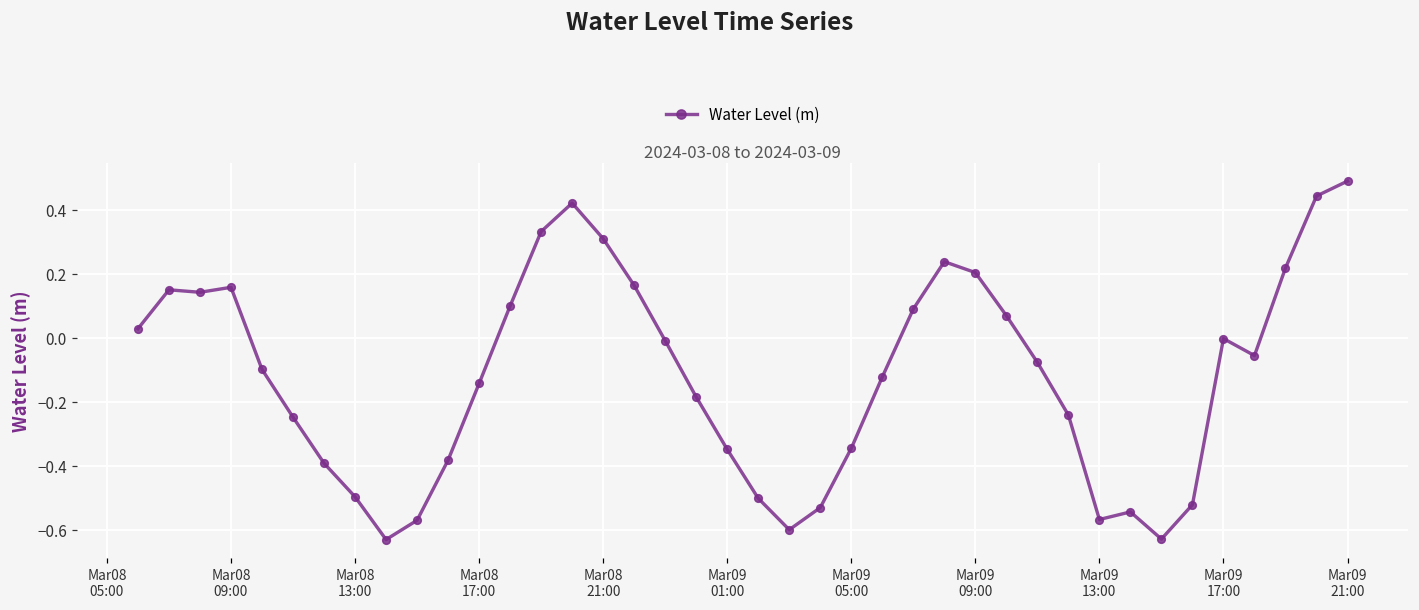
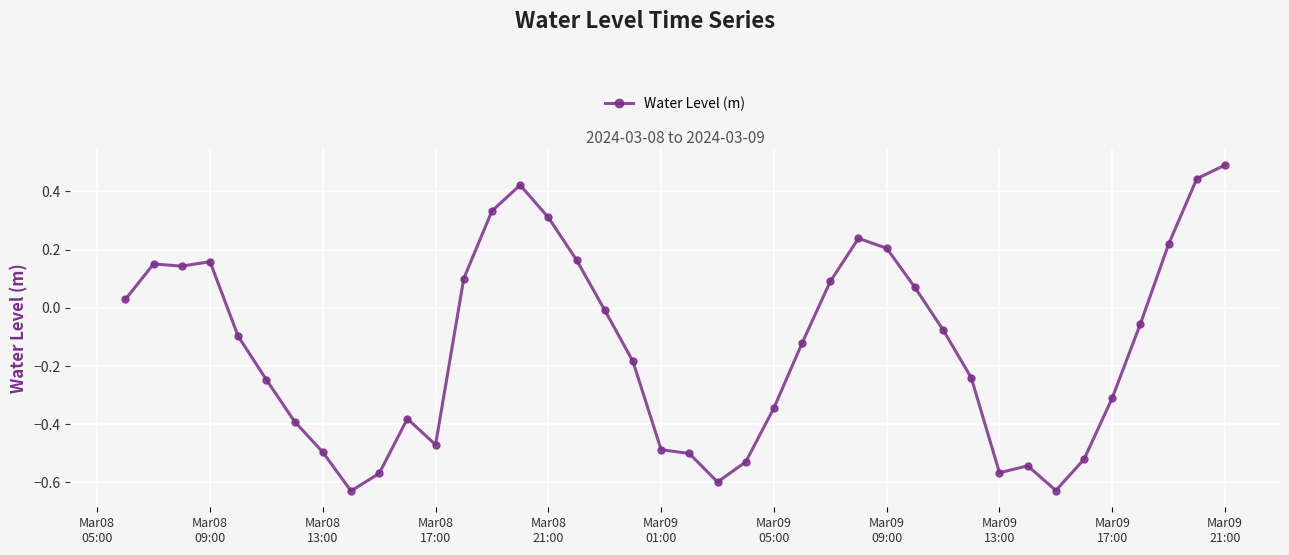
Mar08 17:00: -0.14 -> -0.47
Mar09 01:00: -0.35 -> -0.49
Mar09 17:00: 0.00 -> -0.31
